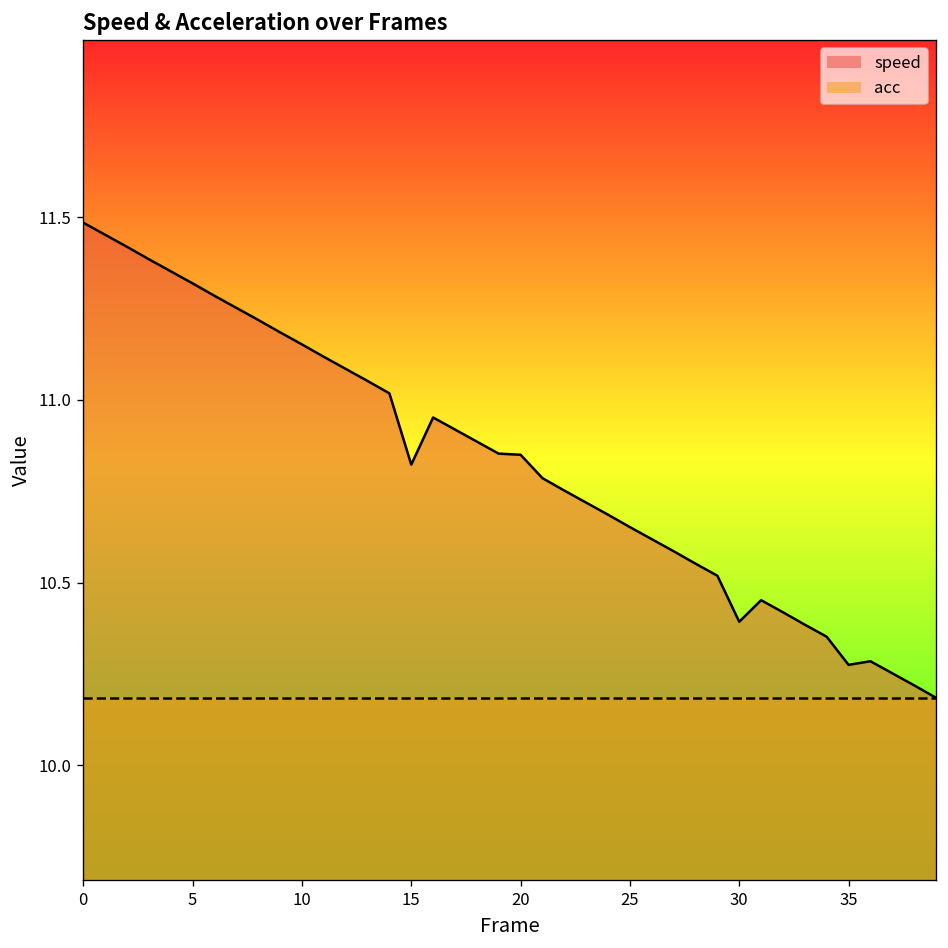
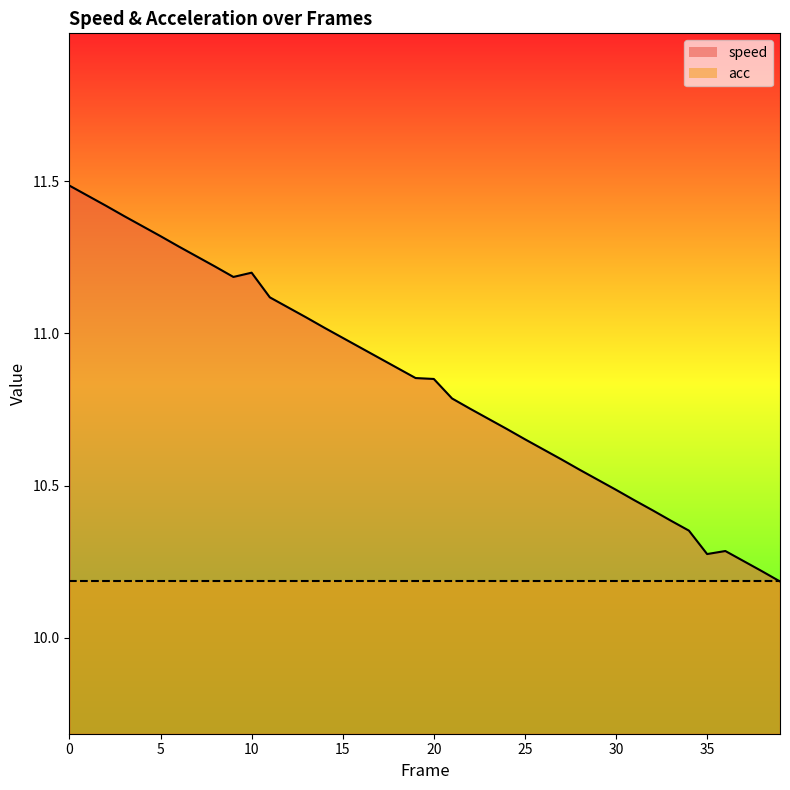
speed, 10: 11.15 -> 11.20
speed, 15: 10.82 -> 10.99
speed, 30: 10.39 -> 10.49
